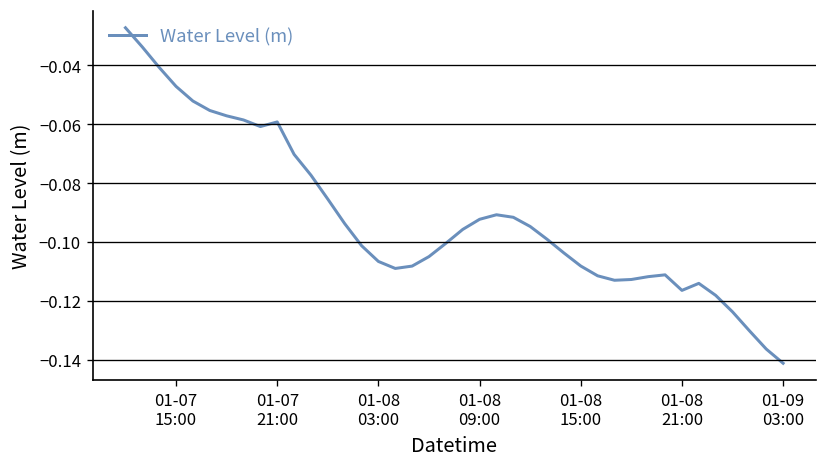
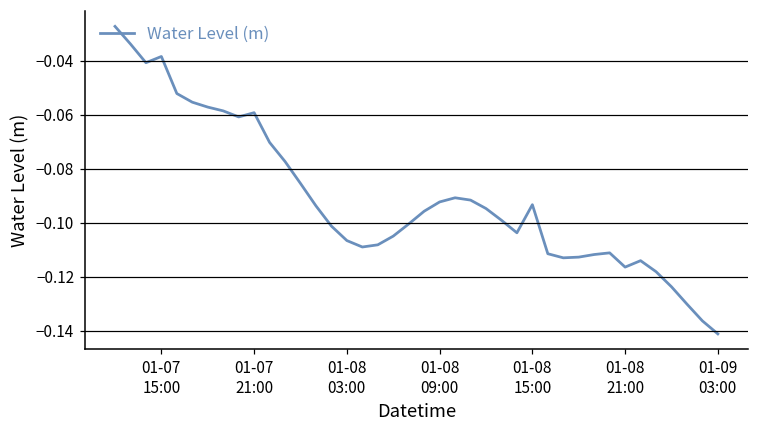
01-07 15:00: -0.047 -> -0.038
01-08 15:00: -0.108 -> -0.093
